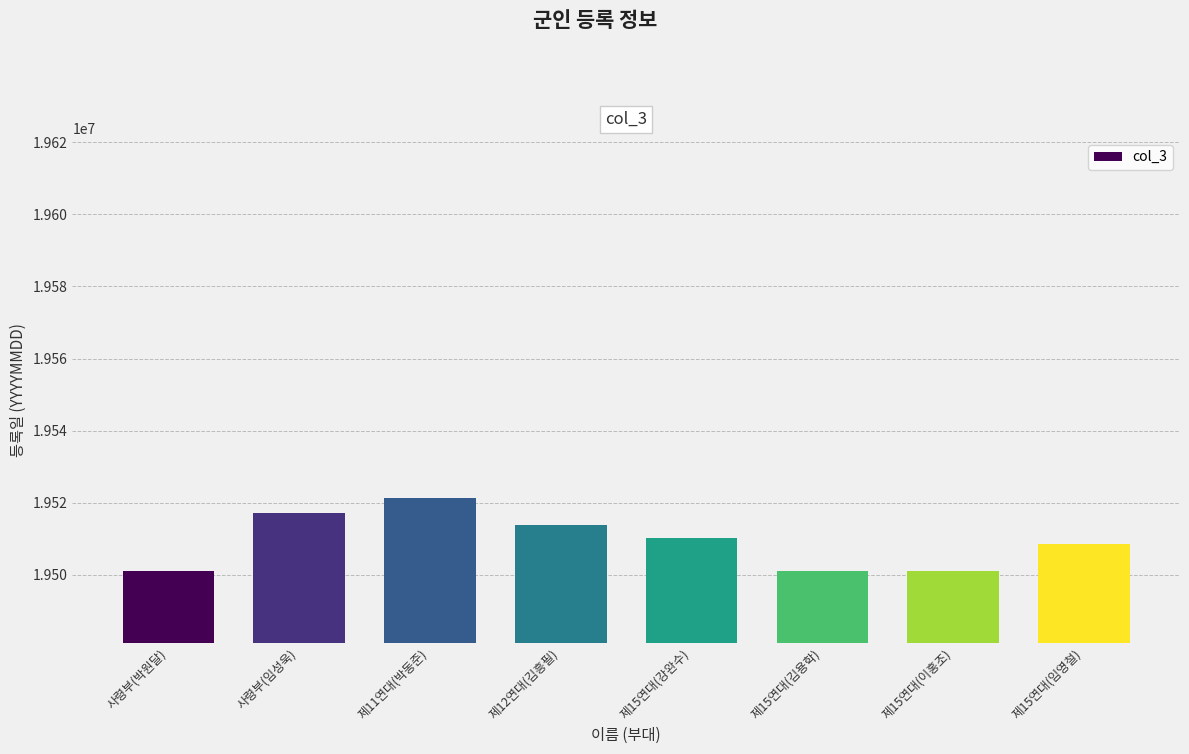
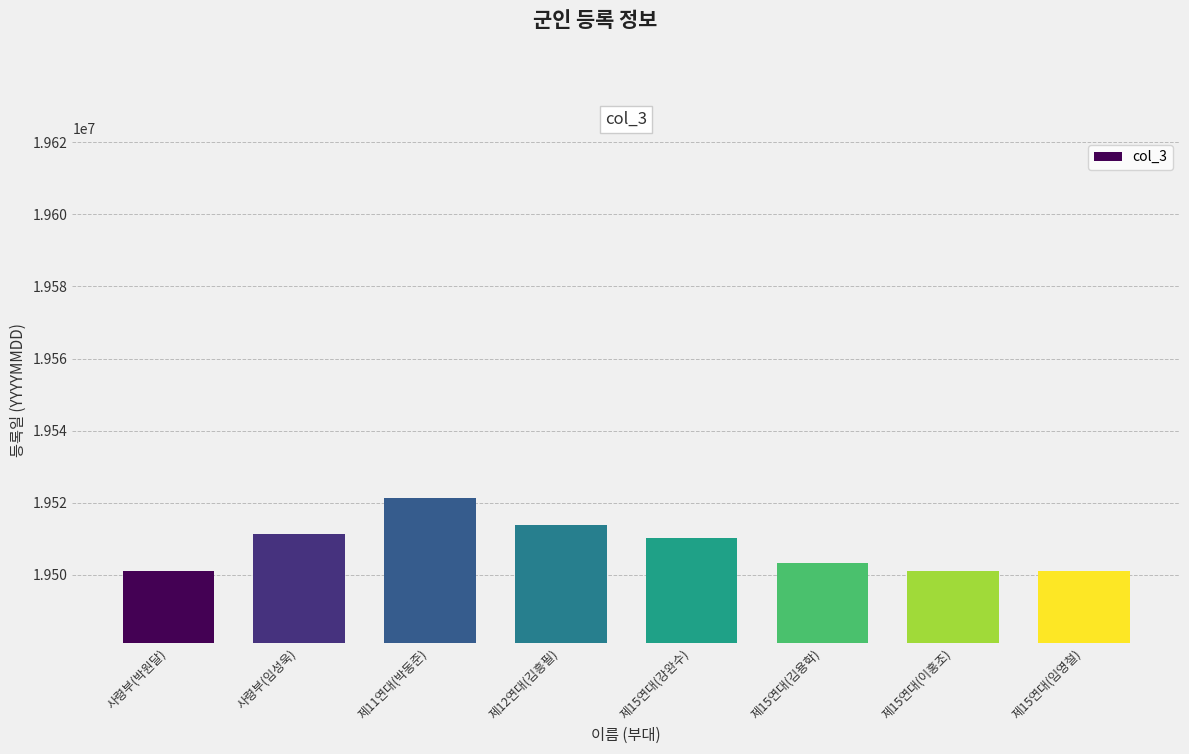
사령부(임성욱): 19517000 -> 19511000
제15연대(김용학): 19501000 -> 19503000
제15연대(임영철): 19509000 -> 19501000
